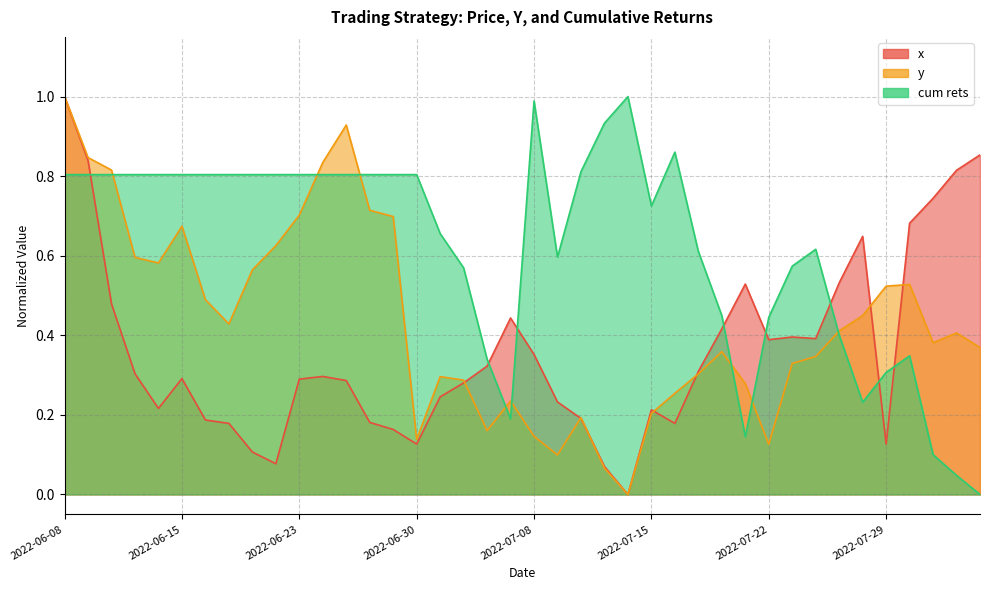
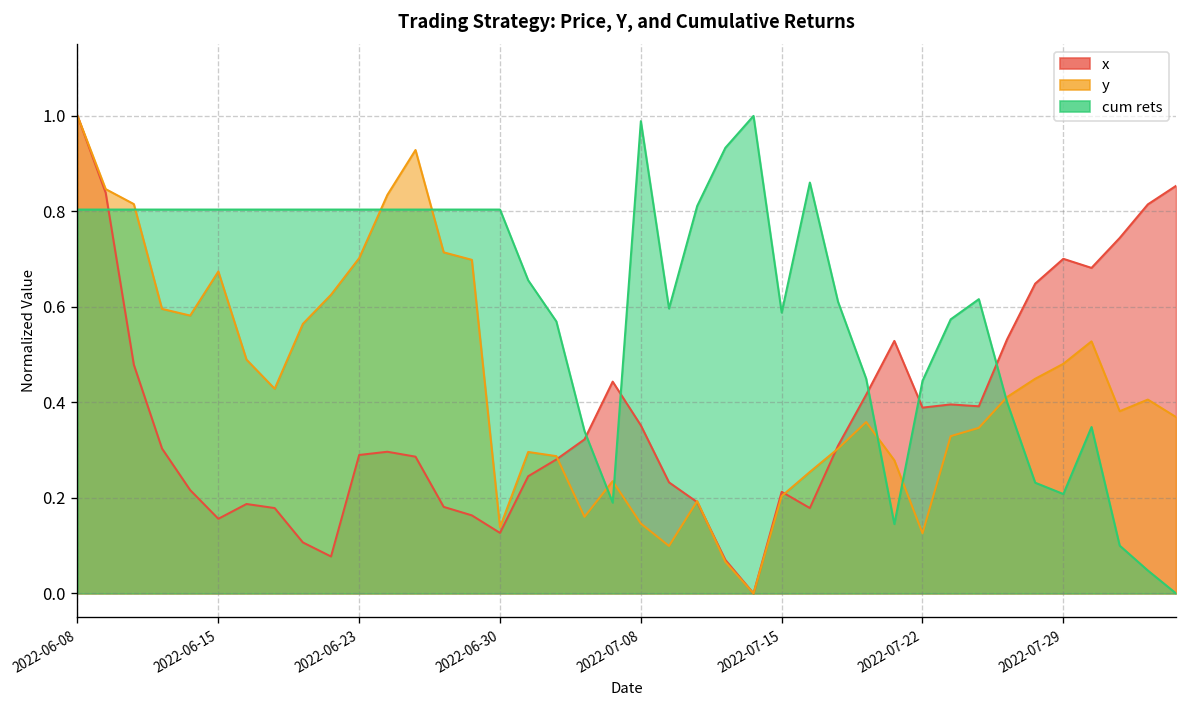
x, 2022-06-15: 0.29 -> 0.16
cum rets, 2022-07-15: 0.72 -> 0.59
x, 2022-07-29: 0.13 -> 0.70
y, 2022-07-29: 0.52 -> 0.48
cum rets, 2022-07-29: 0.31 -> 0.21
